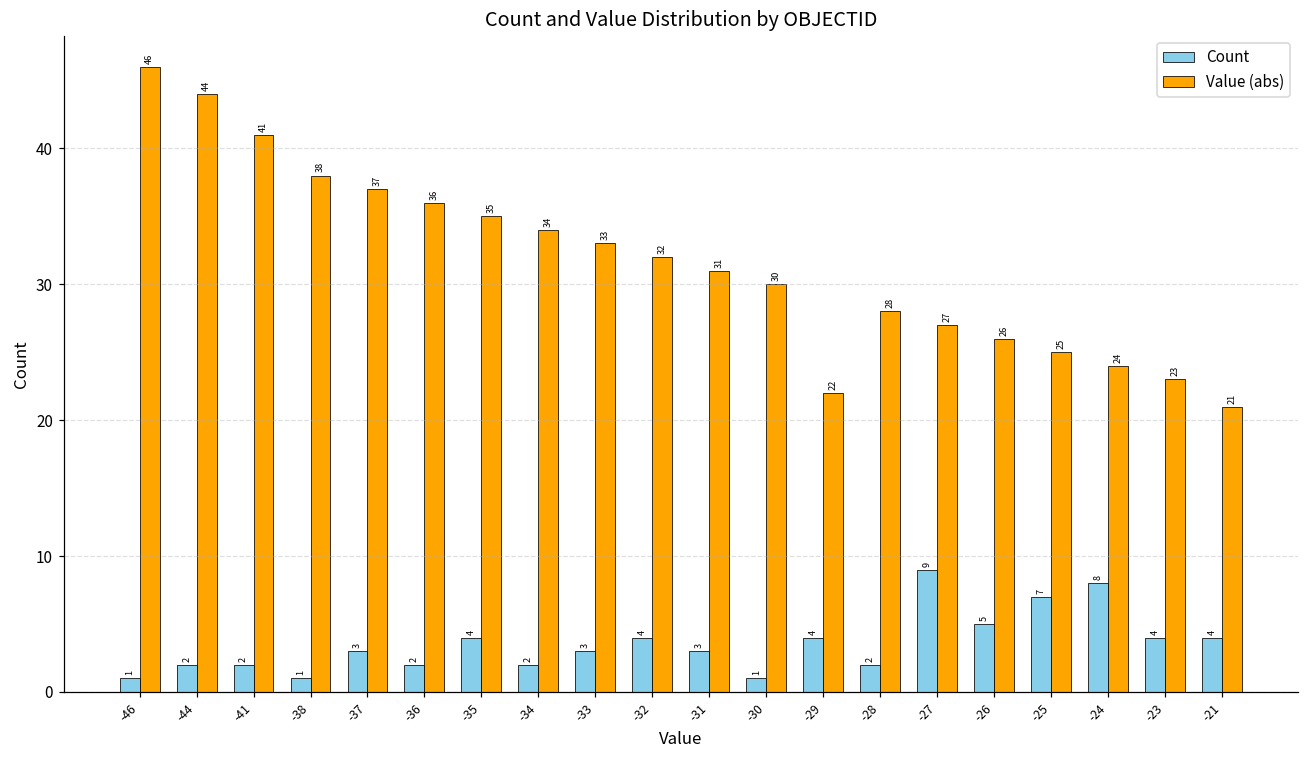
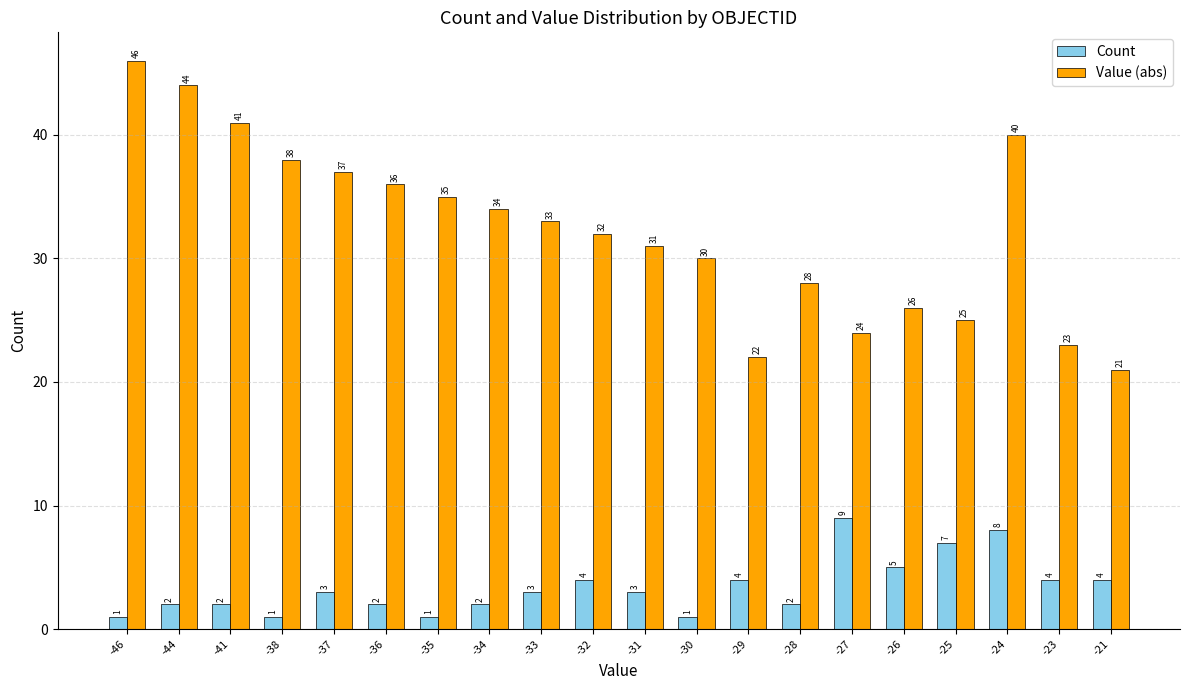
Count, -35: 4 -> 1
Value (abs), -27: 27 -> 24
Value (abs), -24: 24 -> 40
